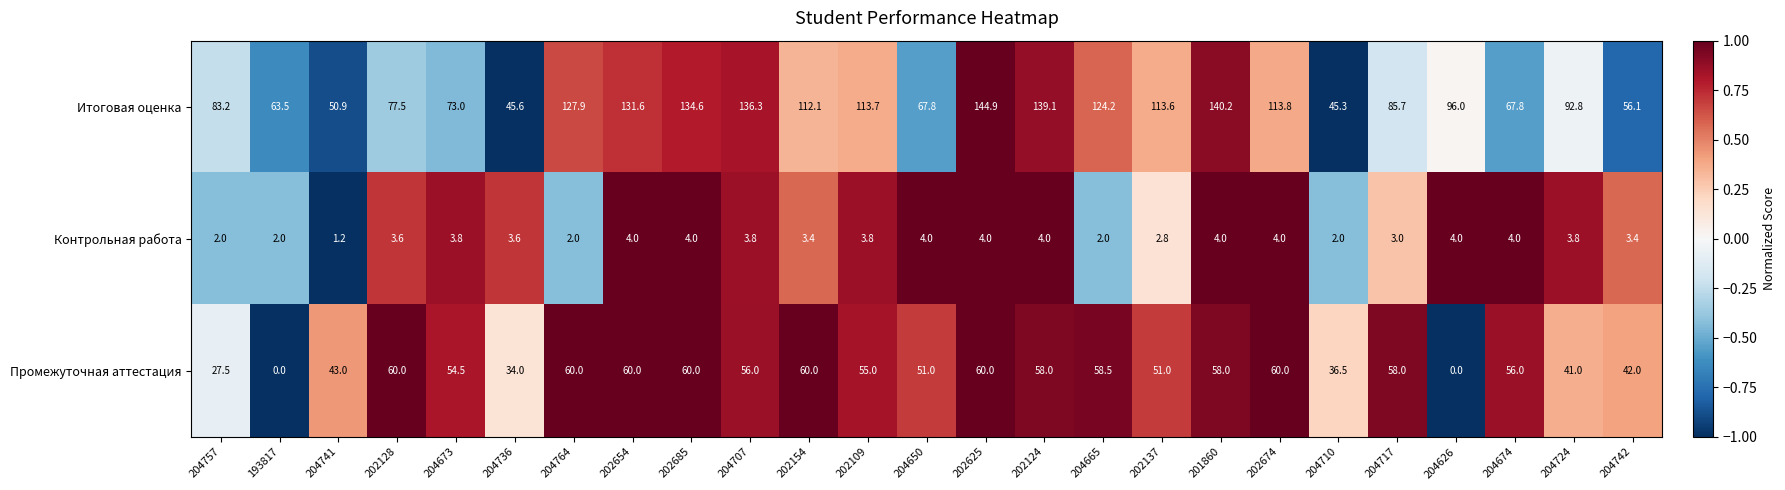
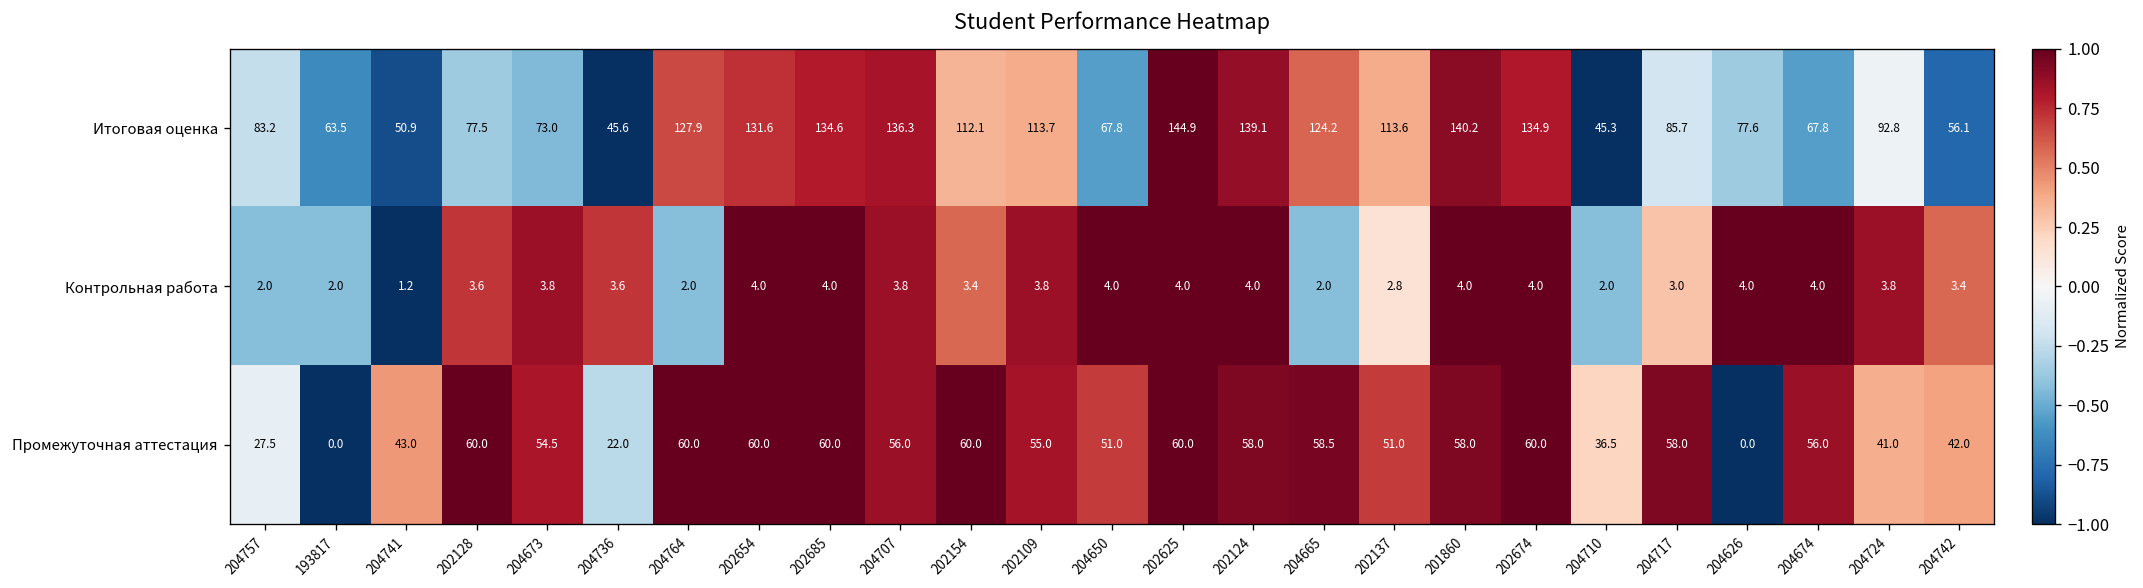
Итоговая оценка, 202674: 113.8 -> 134.9
Итоговая оценка, 204626: 96.0 -> 77.6
Промежуточная аттестация, 204736: 34.0 -> 22.0
